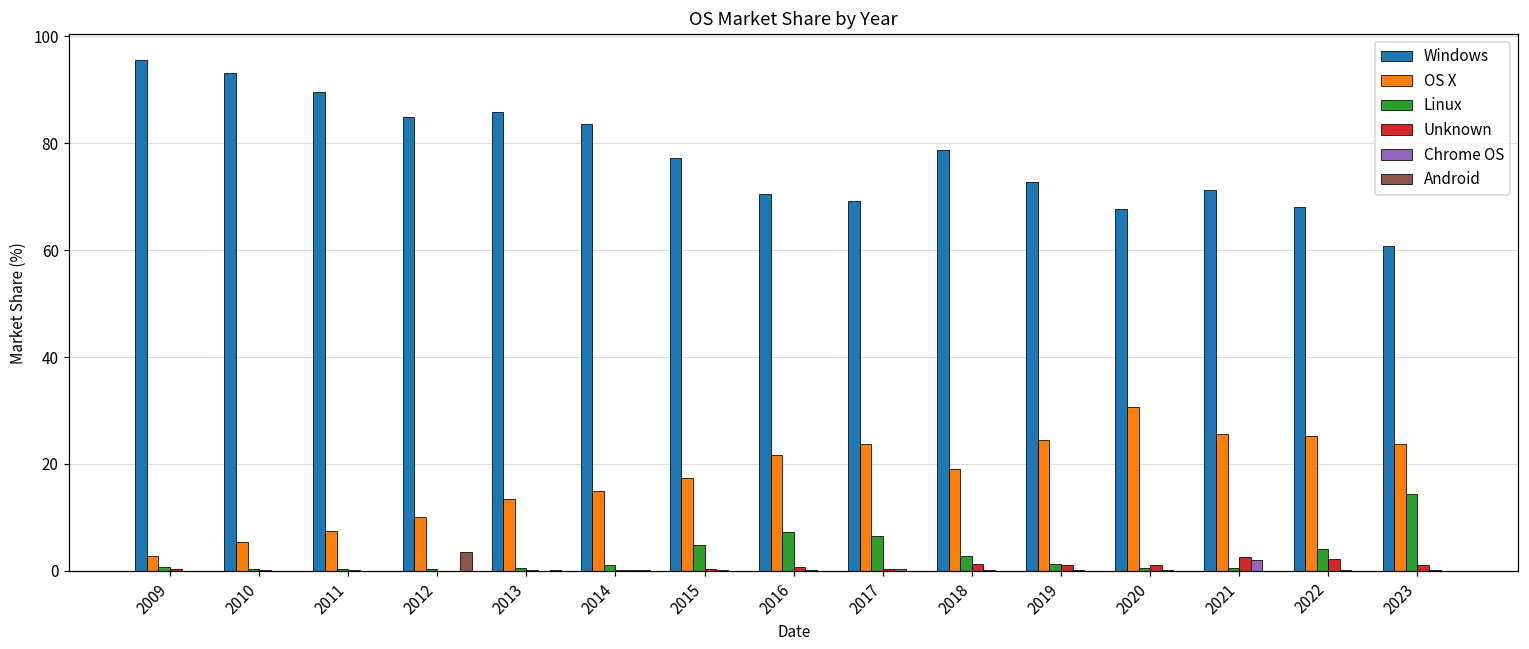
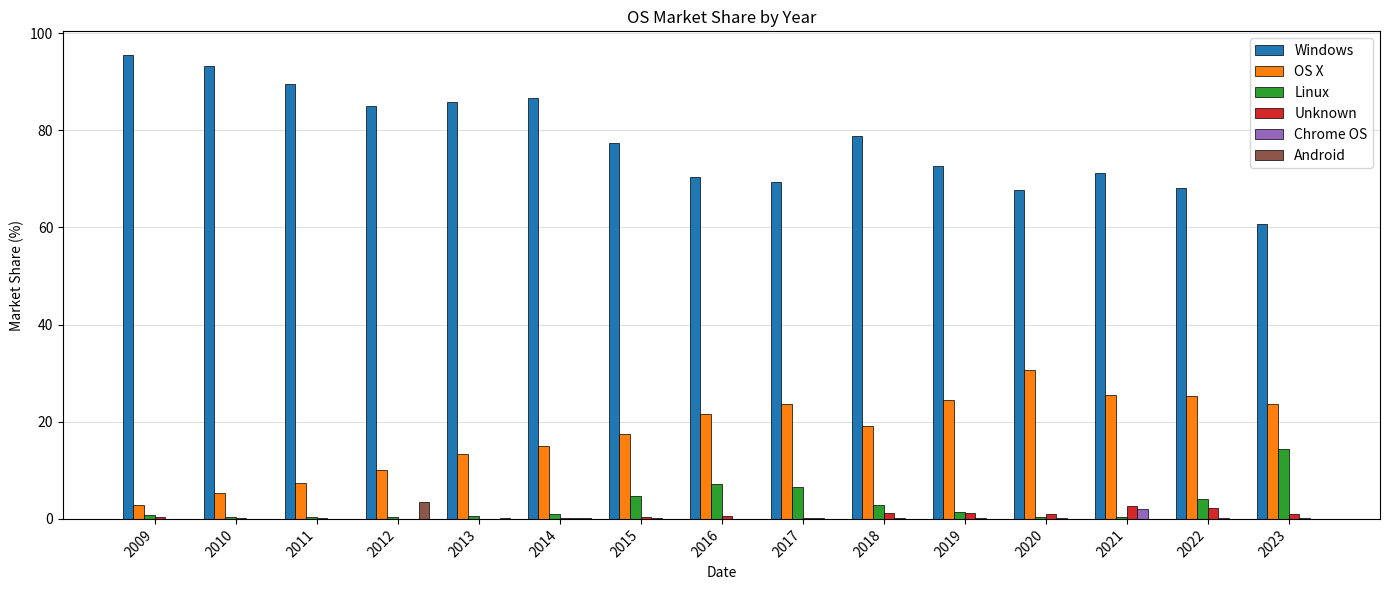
Windows, 2014: 84 -> 87
